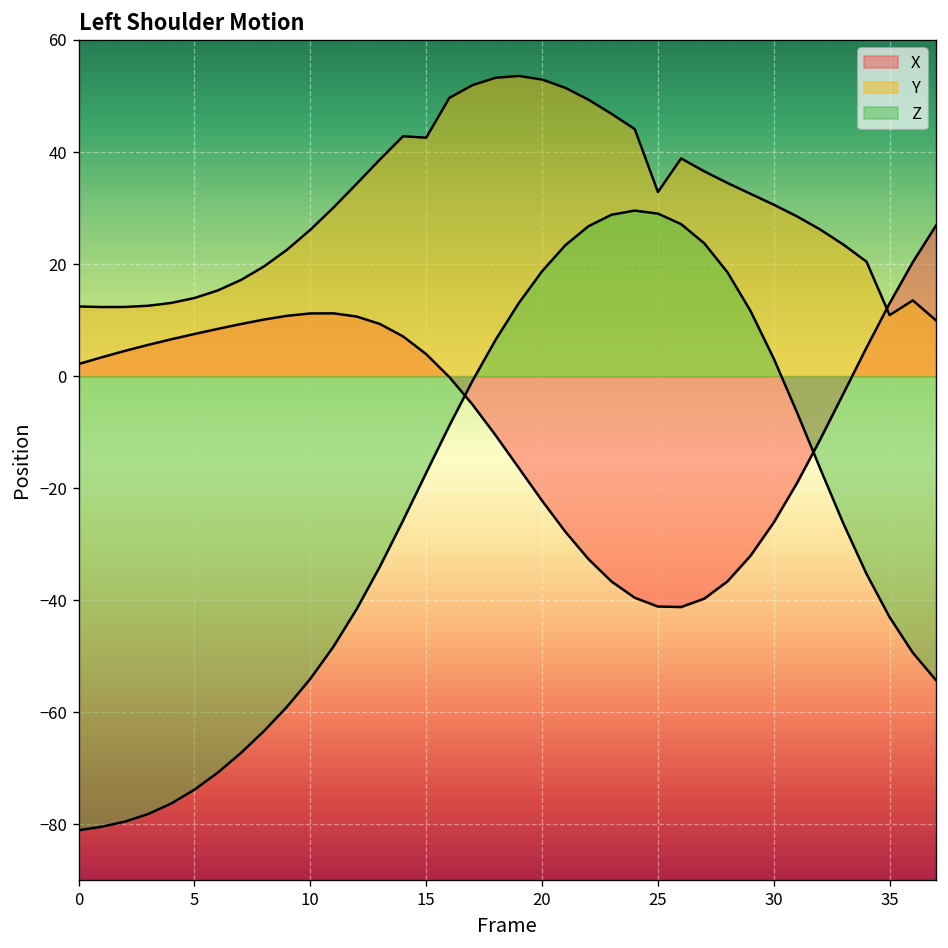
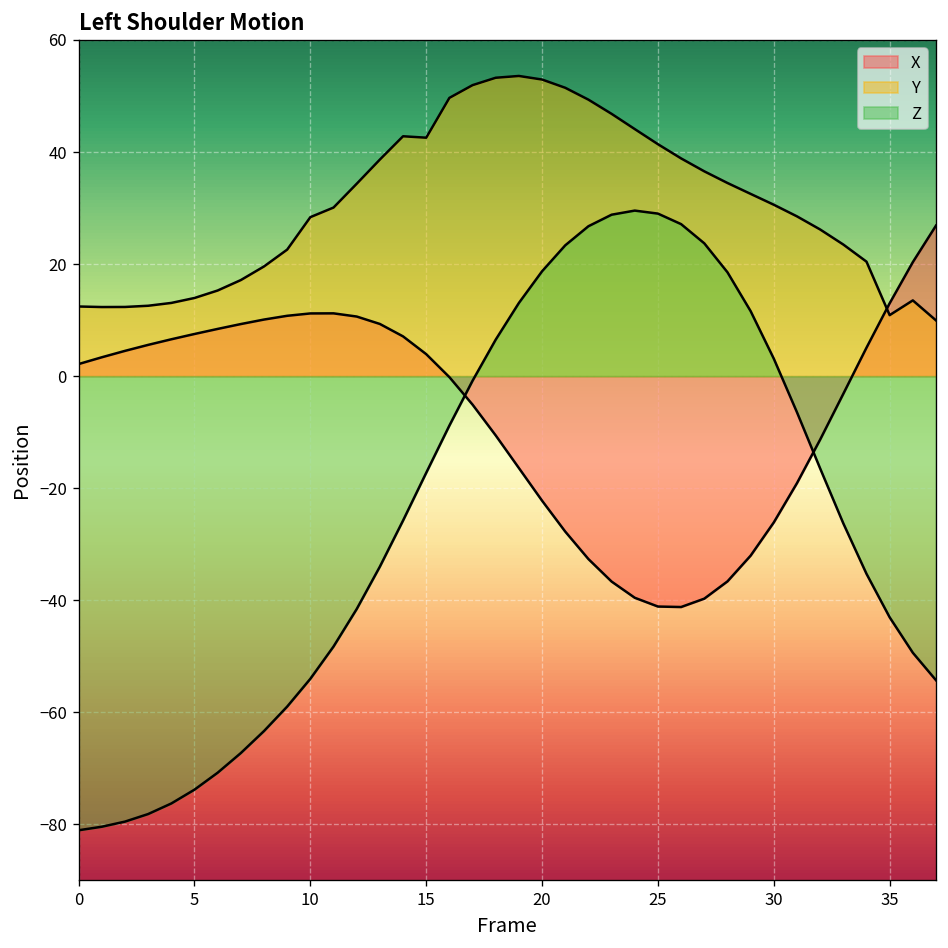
Y, 10: 26 -> 28
Y, 25: 33 -> 41
